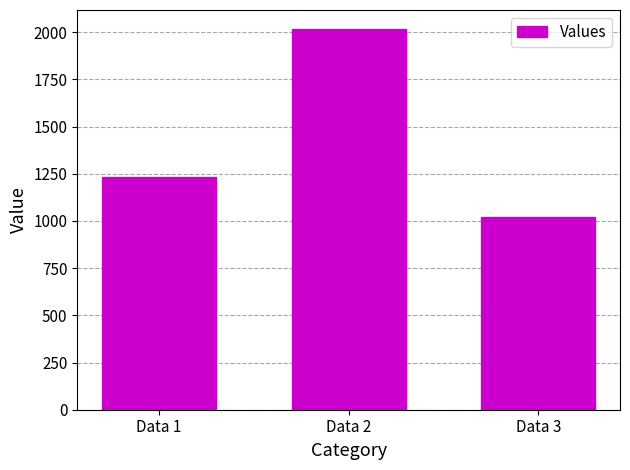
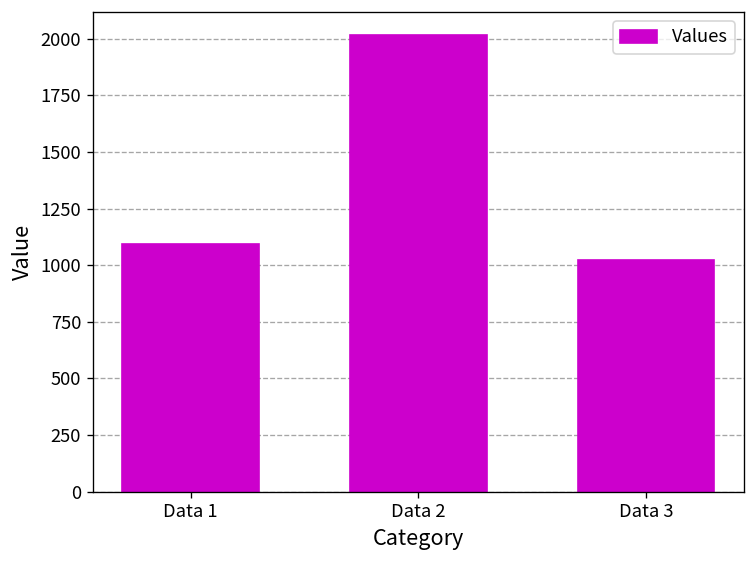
Data 1: 1230 -> 1090
